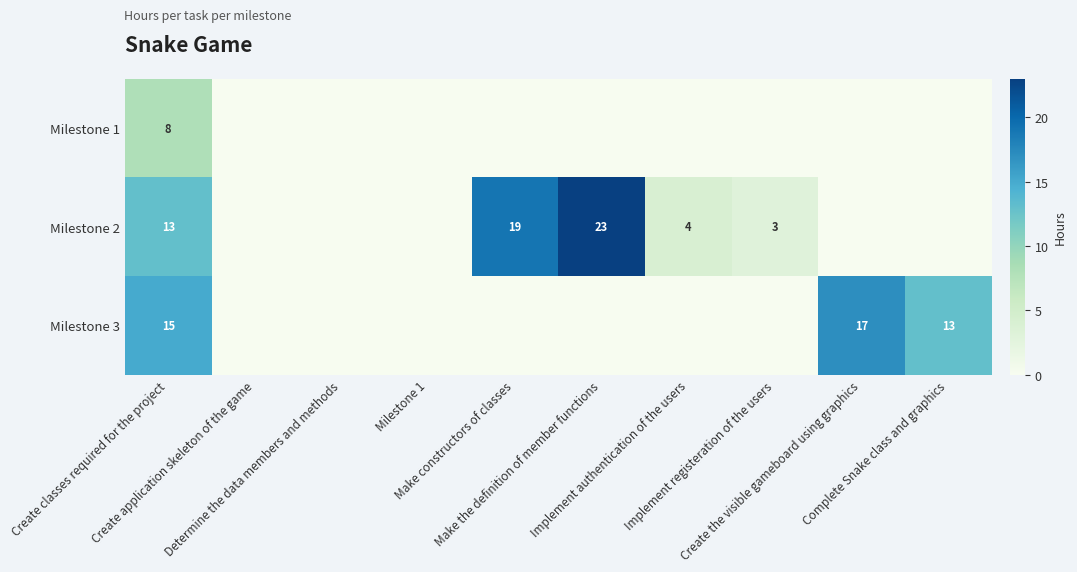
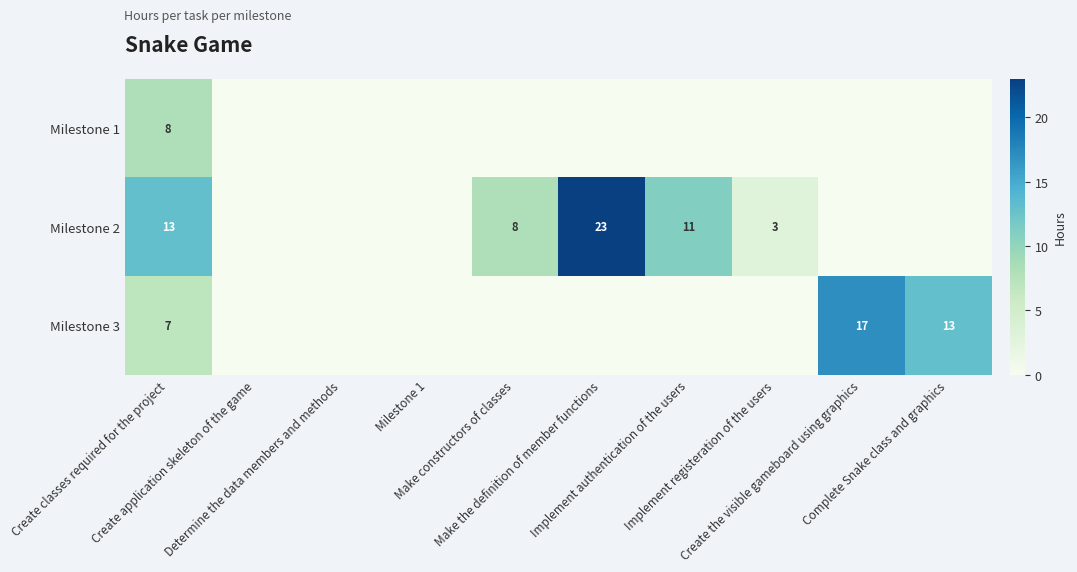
Milestone 2, Make constructors of classes: 19 -> 8
Milestone 2, Implement authentication of the users: 4 -> 11
Milestone 3, Create classes required for the project: 15 -> 7
